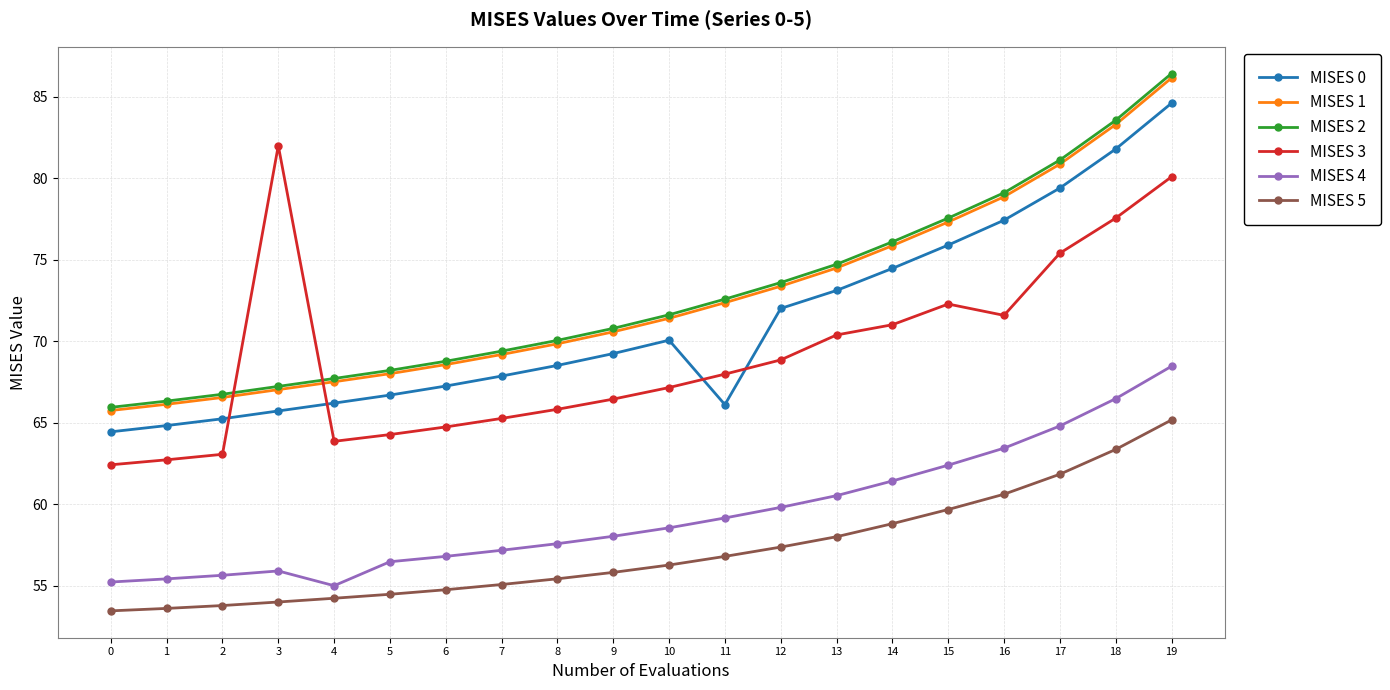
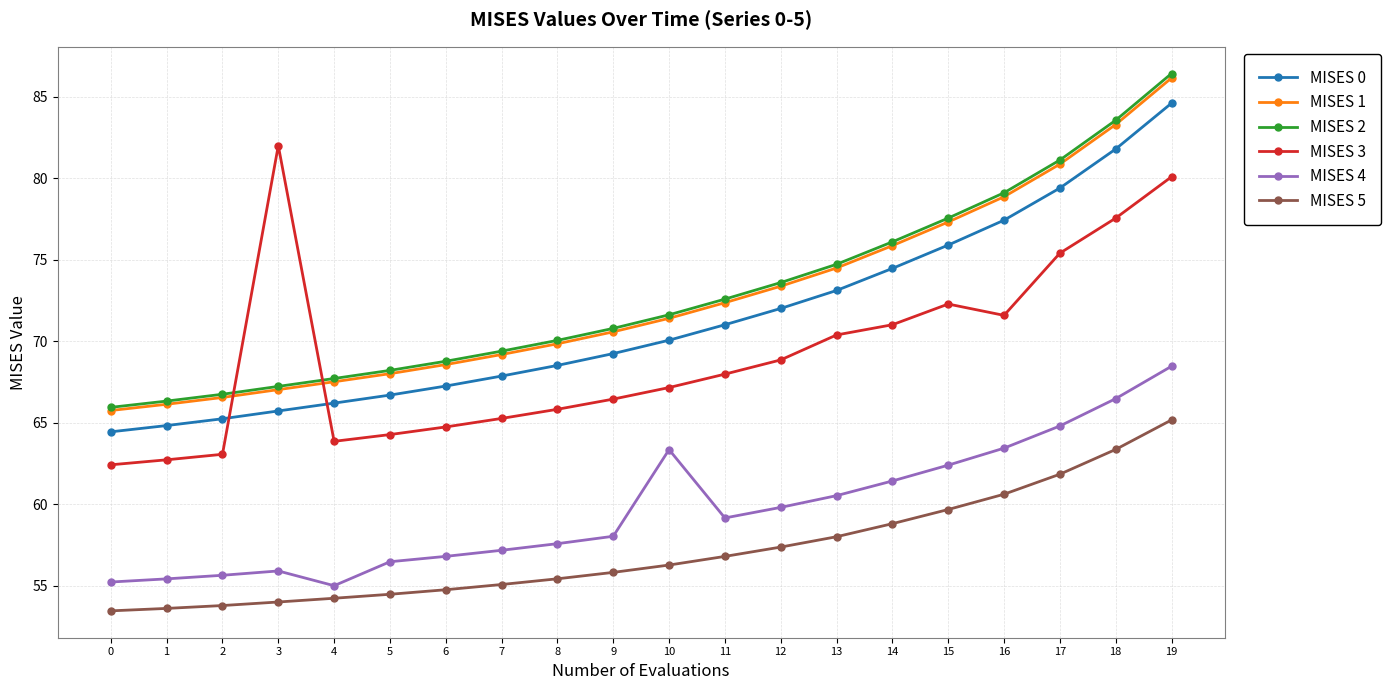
MISES 4, 10: 58.6 -> 63.4
MISES 0, 11: 66.1 -> 71.0
